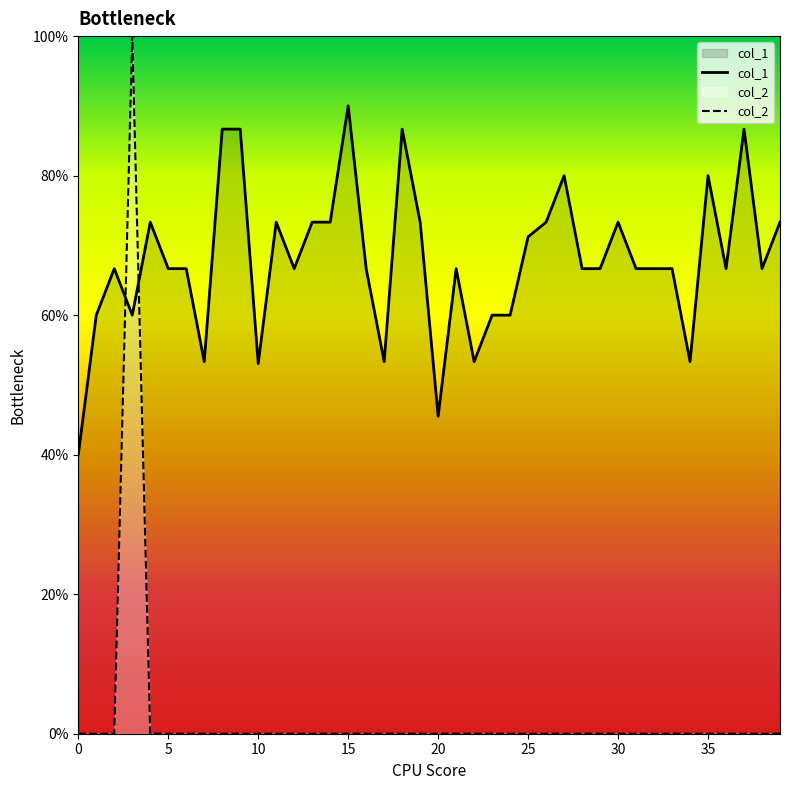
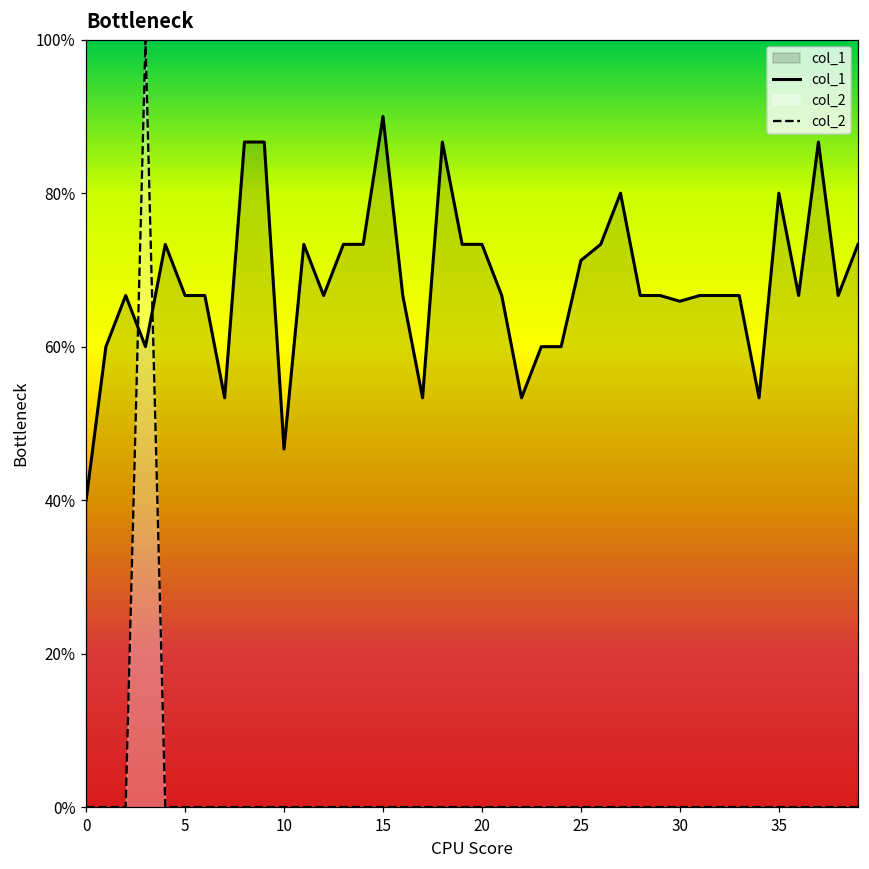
col_1, 10: 53% -> 47%
col_1, 20: 46% -> 73%
col_1, 30: 73% -> 66%
